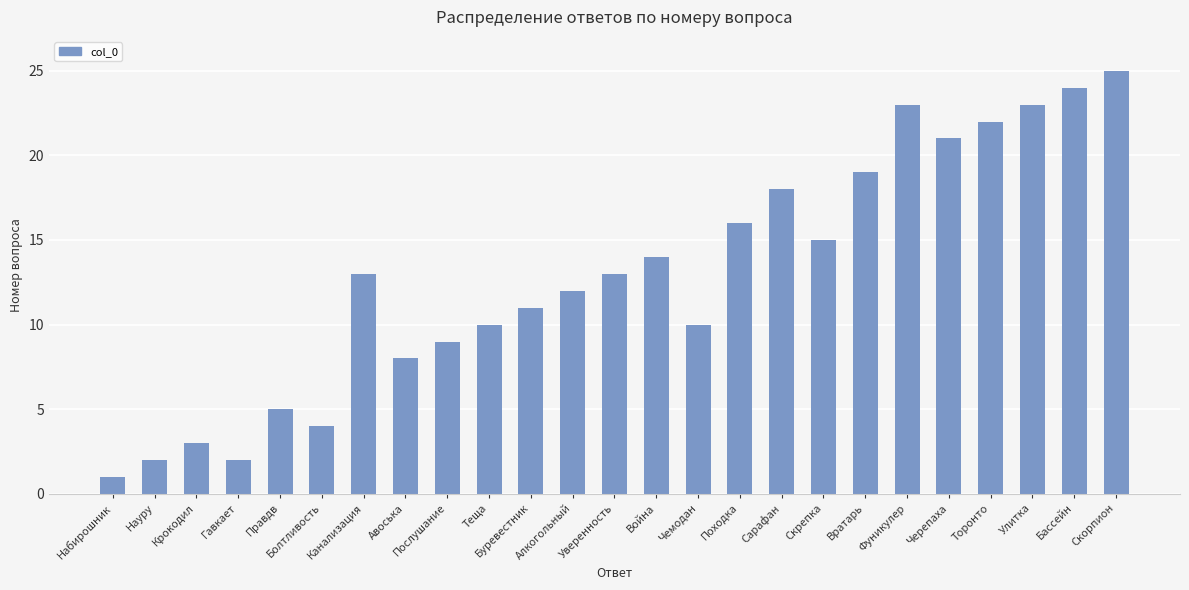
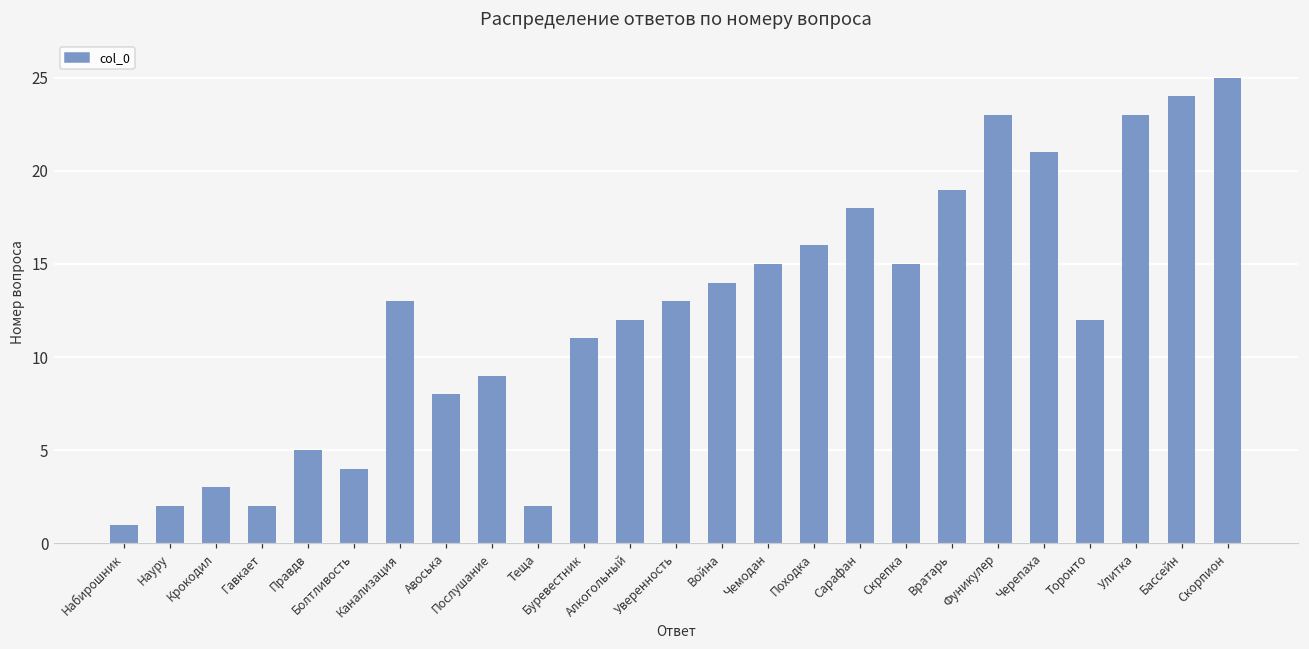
Теща: 10 -> 2
Чемодан: 10 -> 15
Торонто: 22 -> 12
